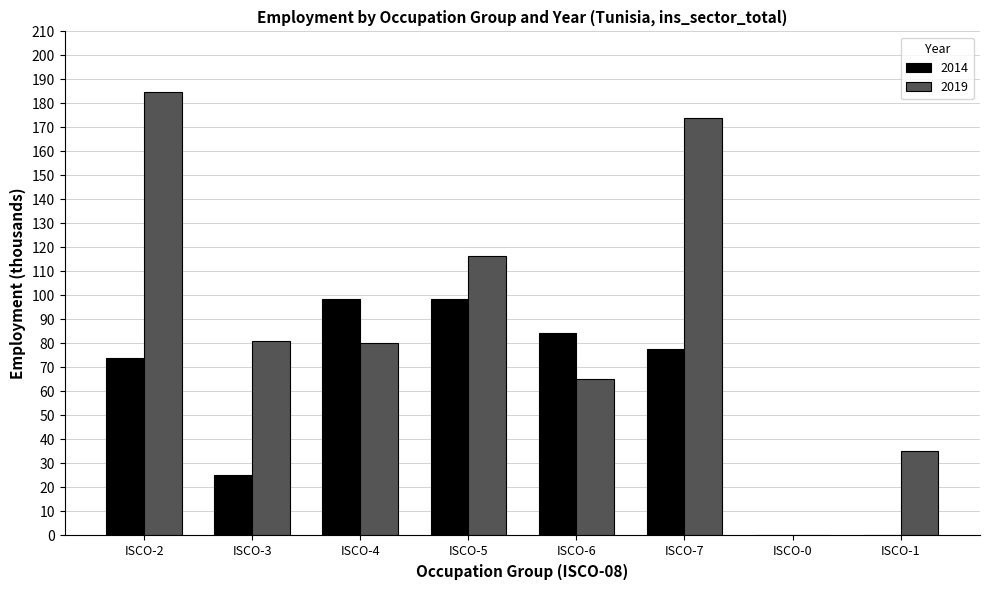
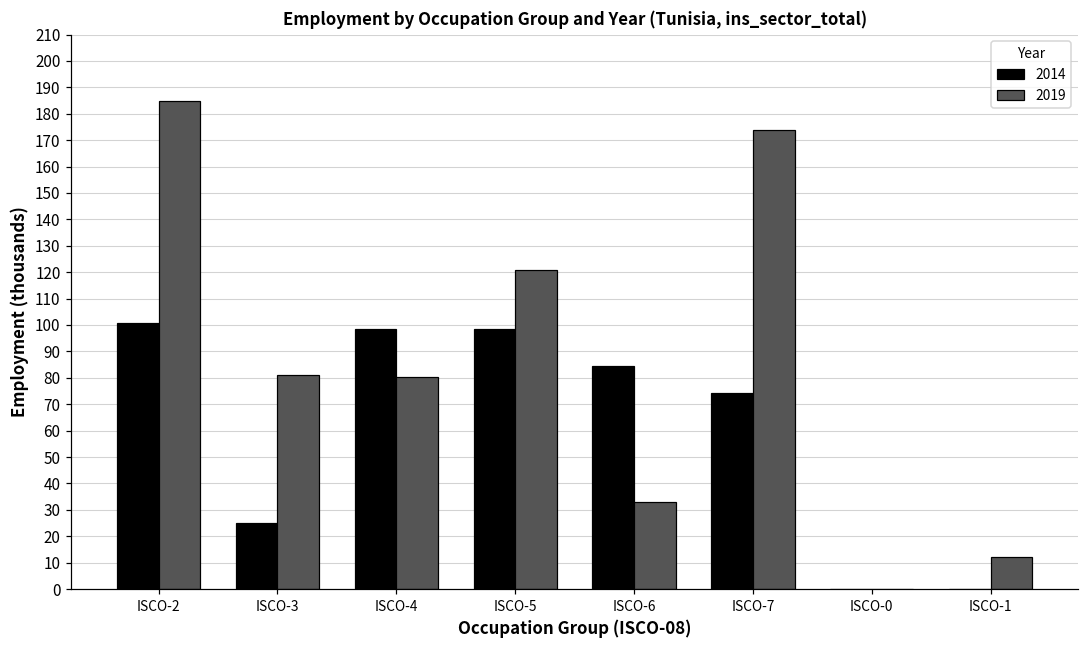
2014, ISCO-2: 74 -> 101
2019, ISCO-5: 116 -> 121
2019, ISCO-6: 65 -> 33
2014, ISCO-7: 78 -> 74
2019, ISCO-1: 35 -> 12
